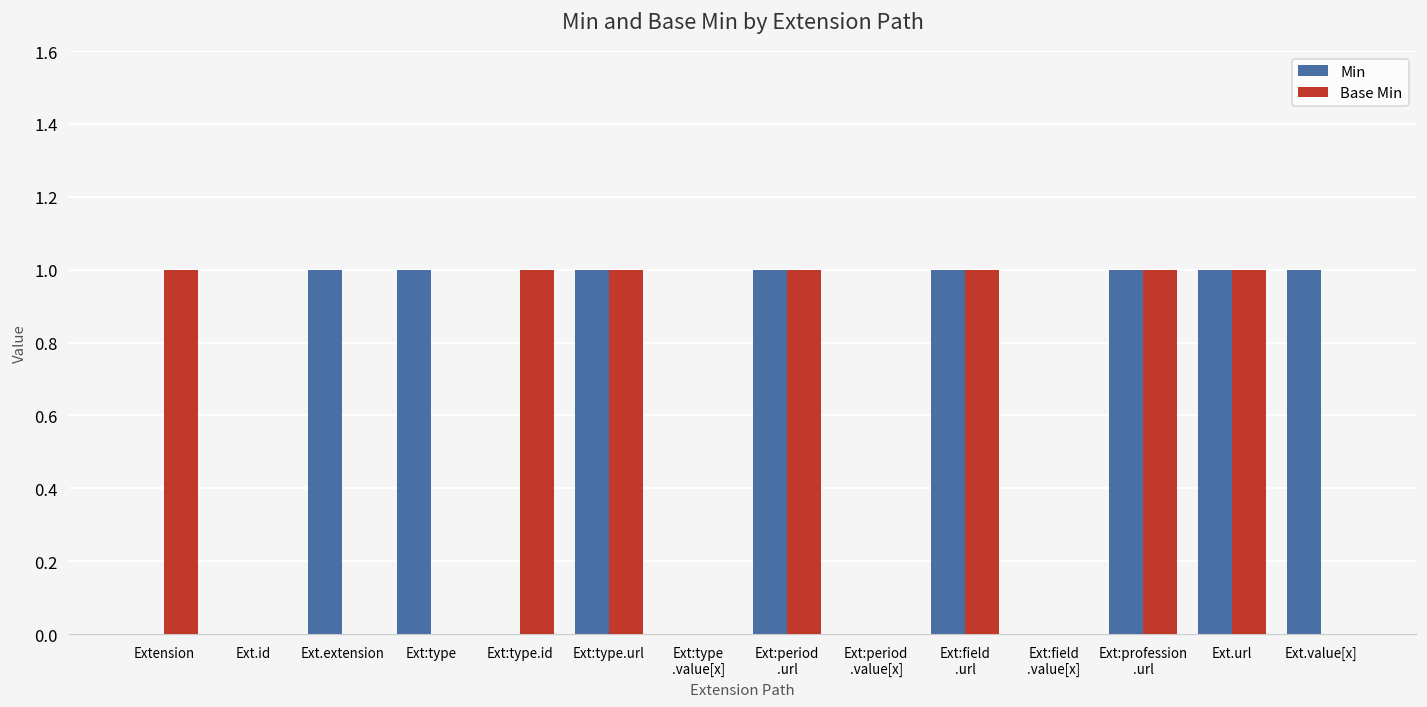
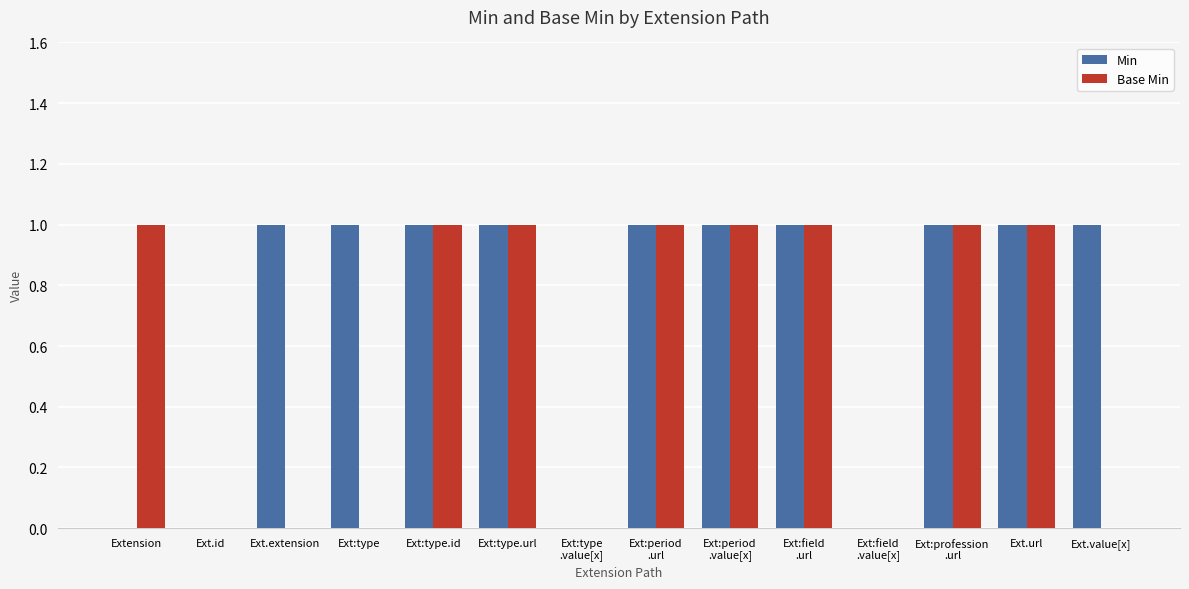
Min, Ext:type.id: 0 -> 1
Min, Ext:period .value[x]: 0 -> 1
Base Min, Ext:period .value[x]: 0 -> 1
